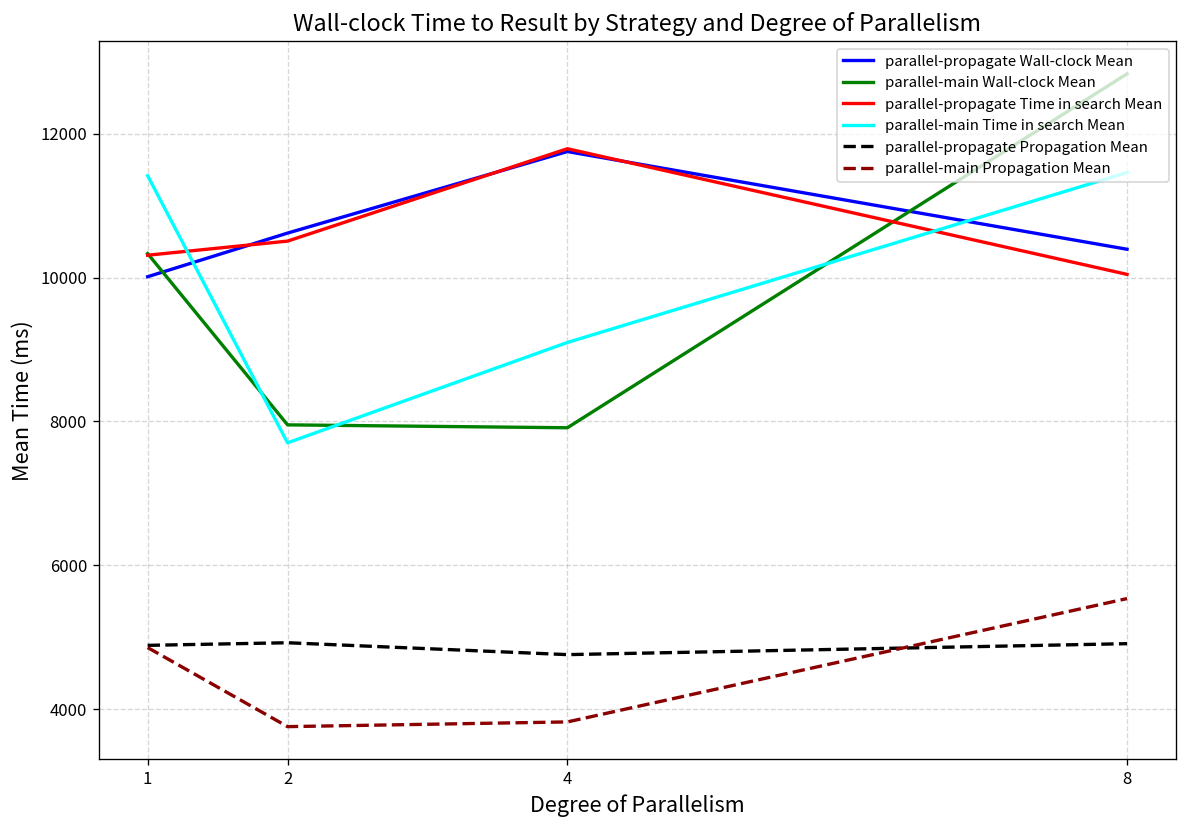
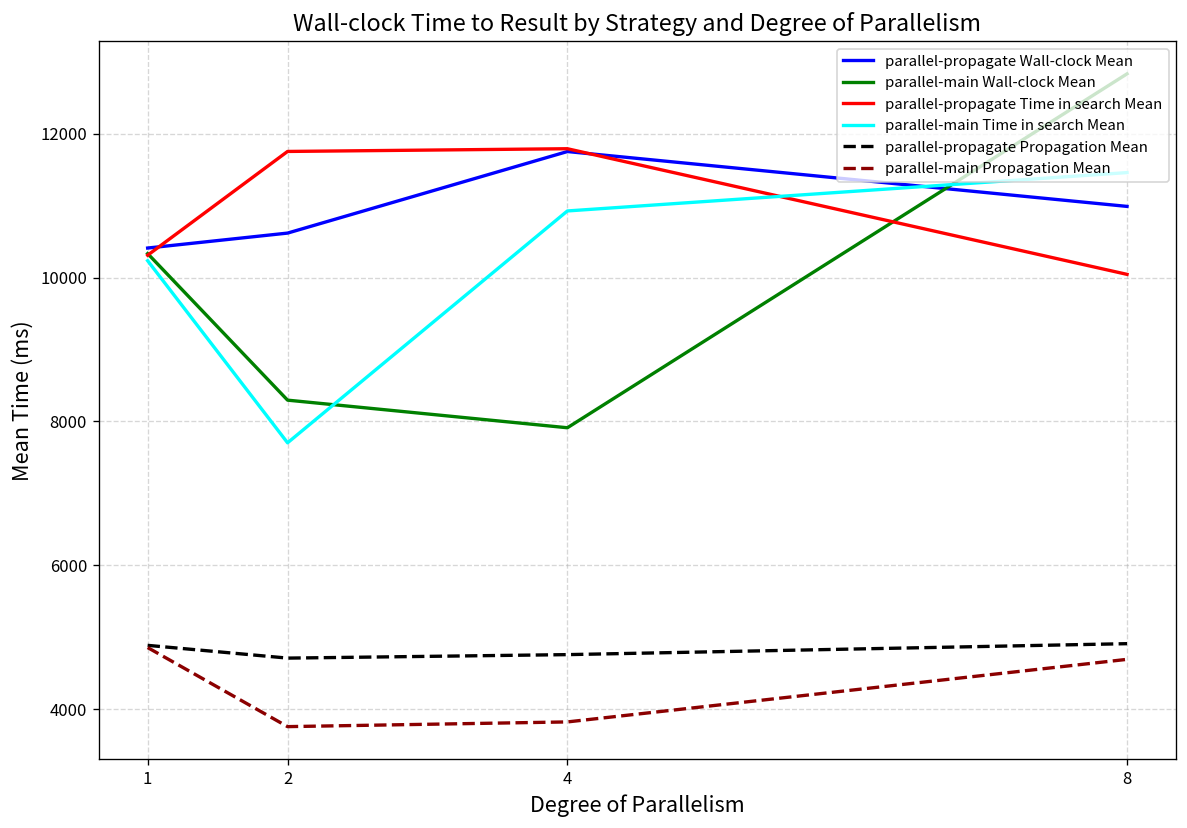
parallel-propagate Wall-clock Mean, 1: 10000 -> 10400
parallel-main Time in search Mean, 1: 11400 -> 10200
parallel-main Wall-clock Mean, 2: 8000 -> 8300
parallel-propagate Time in search Mean, 2: 10500 -> 11800
parallel-propagate Propagation Mean, 2: 4900 -> 4700
parallel-main Time in search Mean, 4: 9100 -> 10900
parallel-propagate Wall-clock Mean, 8: 10400 -> 11000
parallel-main Propagation Mean, 8: 5500 -> 4700
